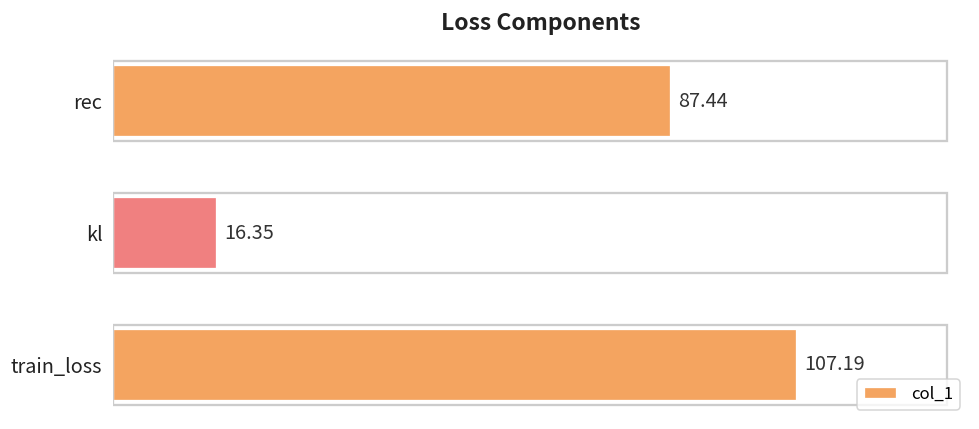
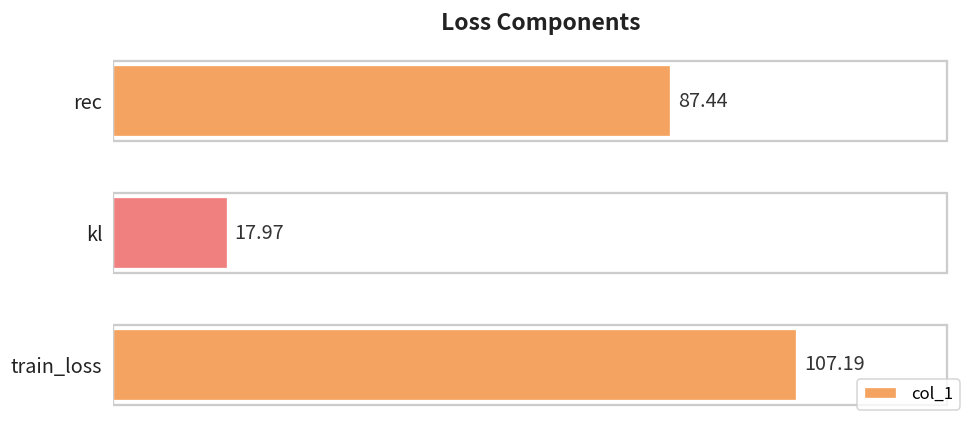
kl: 16.35 -> 17.97
